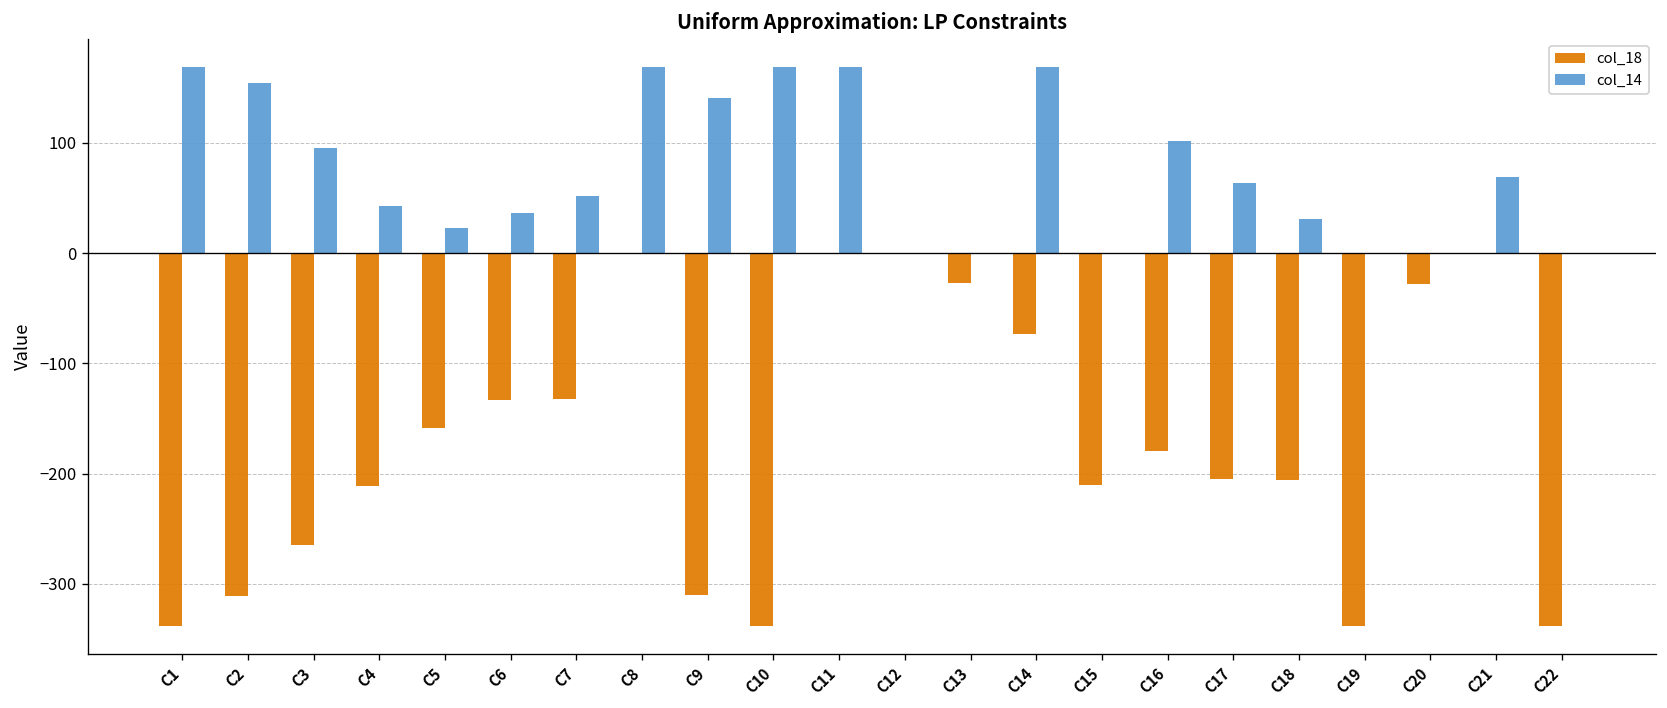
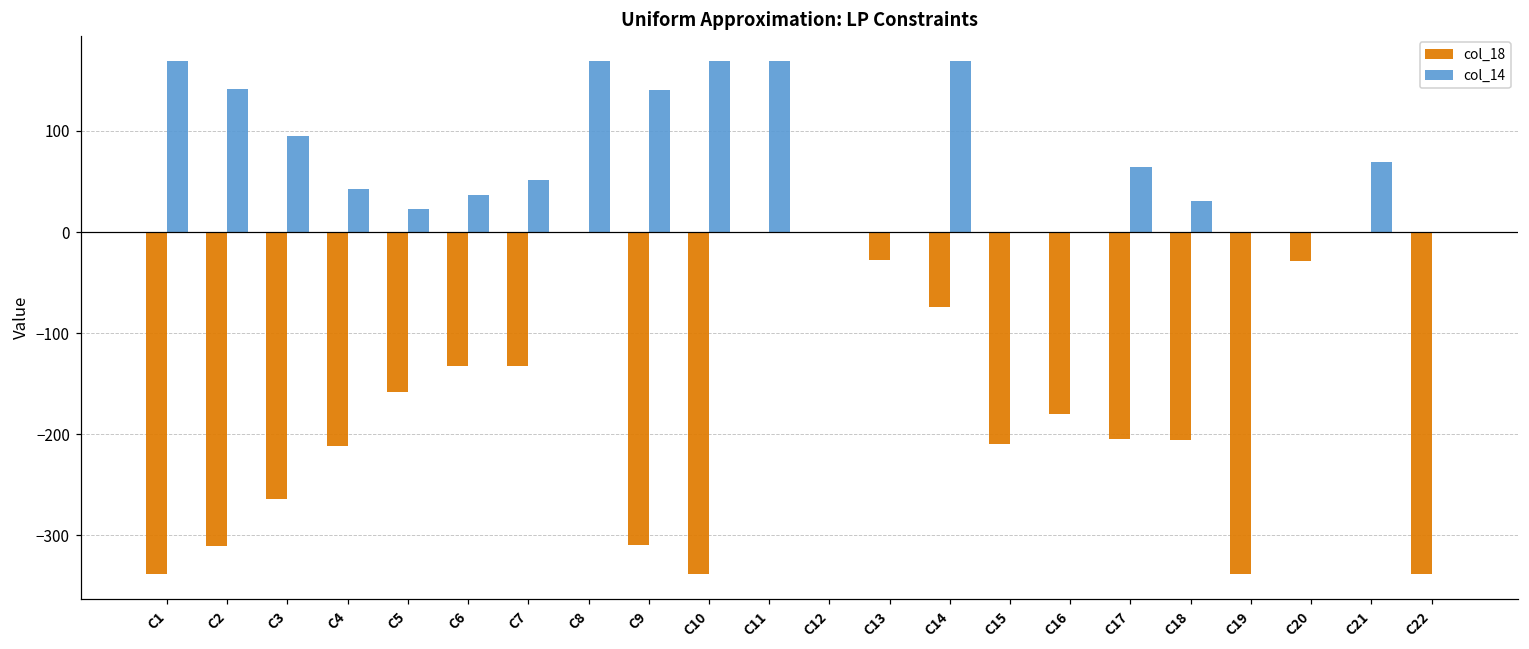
col_14, C2: 150 -> 140
col_14, C16: 100 -> 0
